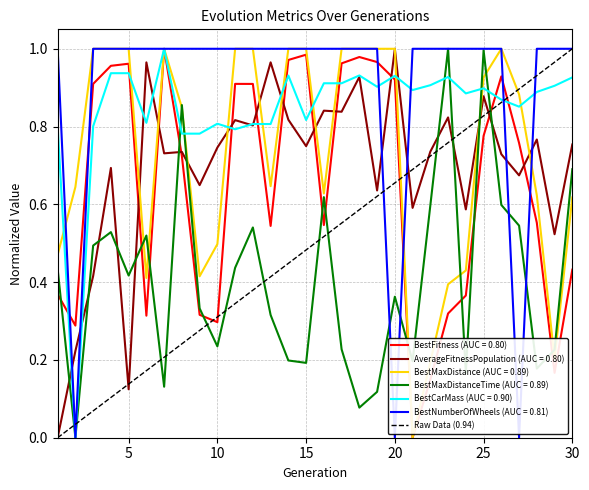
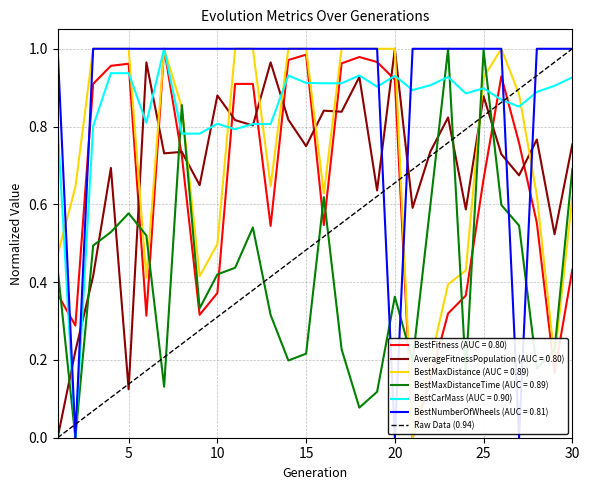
BestMaxDistanceTime (AUC = 0.89), 5: 0.42 -> 0.58
BestFitness (AUC = 0.80), 10: 0.30 -> 0.37
AverageFitnessPopulation (AUC = 0.80), 10: 0.75 -> 0.88
BestMaxDistanceTime (AUC = 0.89), 10: 0.23 -> 0.42
BestMaxDistanceTime (AUC = 0.89), 15: 0.19 -> 0.22
BestCarMass (AUC = 0.90), 15: 0.82 -> 0.91
BestFitness (AUC = 0.80), 25: 0.78 -> 0.67
